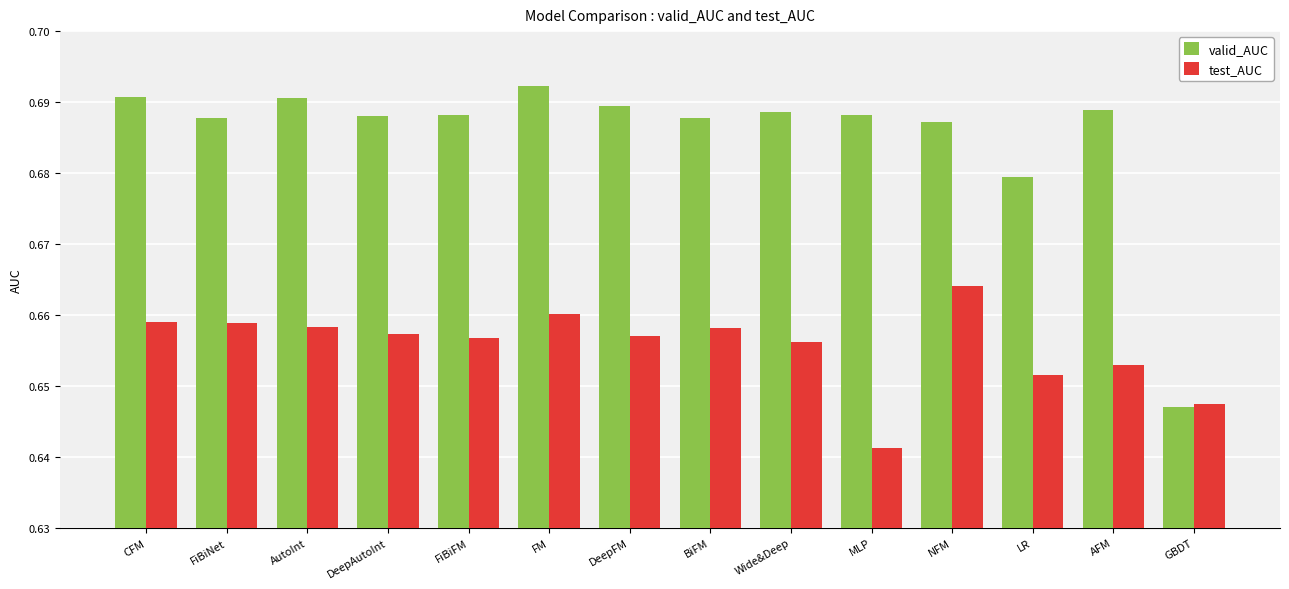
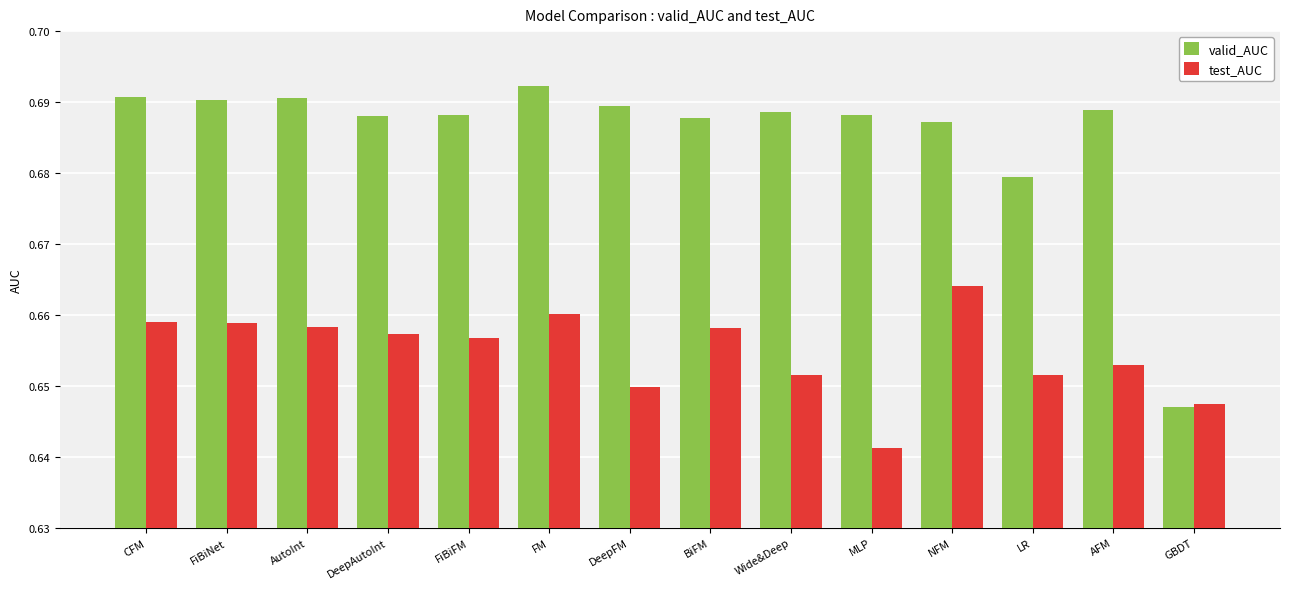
valid_AUC, FiBiNet: 0.688 -> 0.690
test_AUC, DeepFM: 0.657 -> 0.650
test_AUC, Wide&Deep: 0.656 -> 0.652
